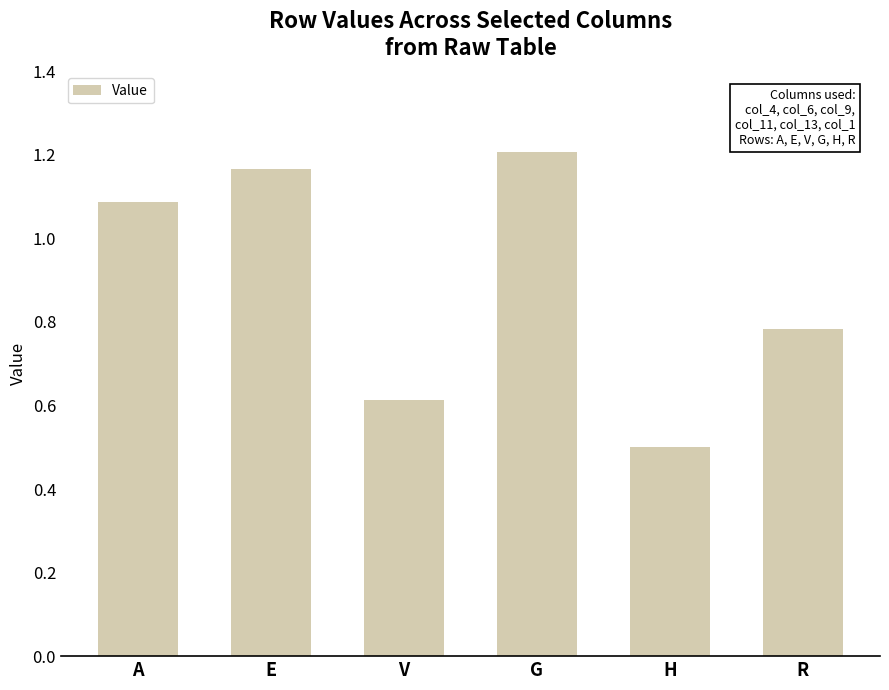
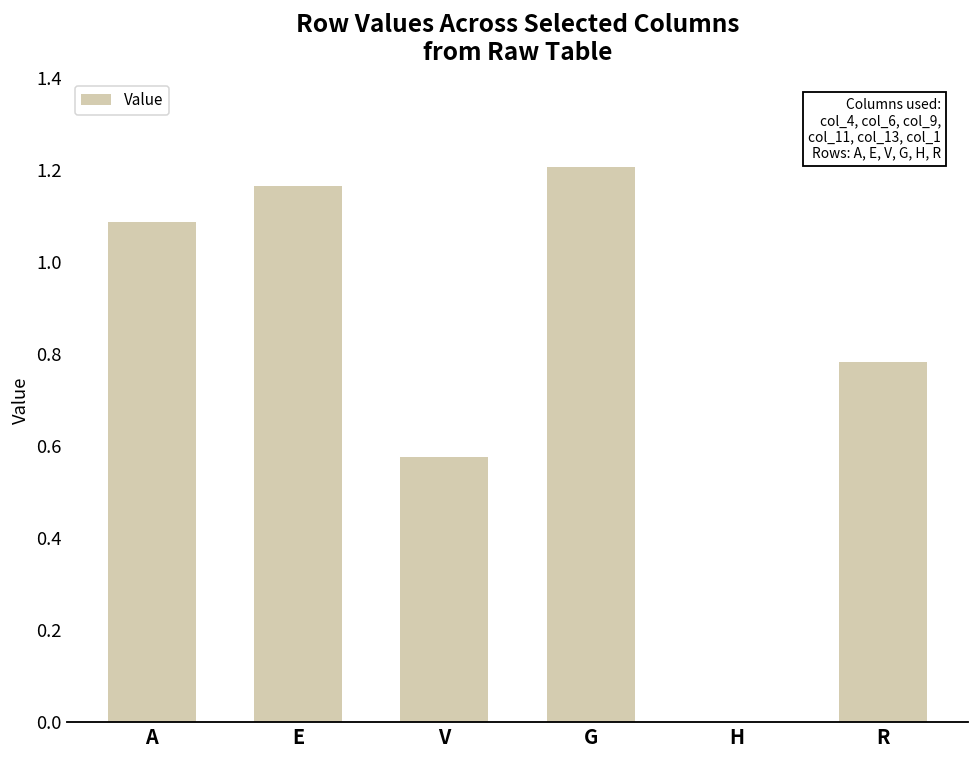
V: 0.61 -> 0.58
H: 0.5 -> 0.0
